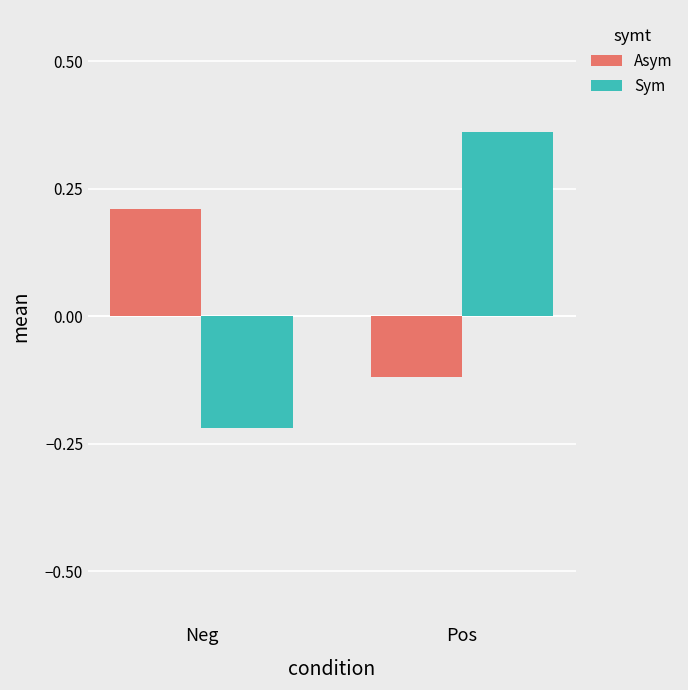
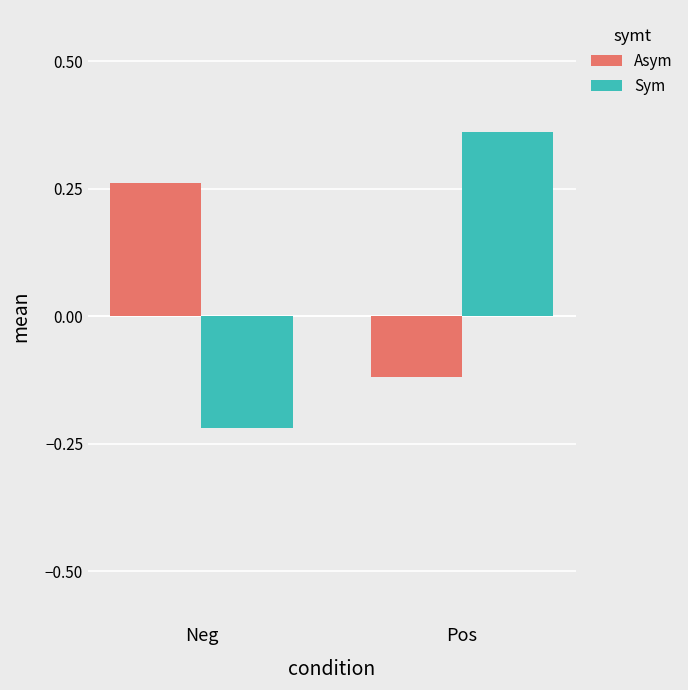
Asym, Neg: 0.21 -> 0.26
